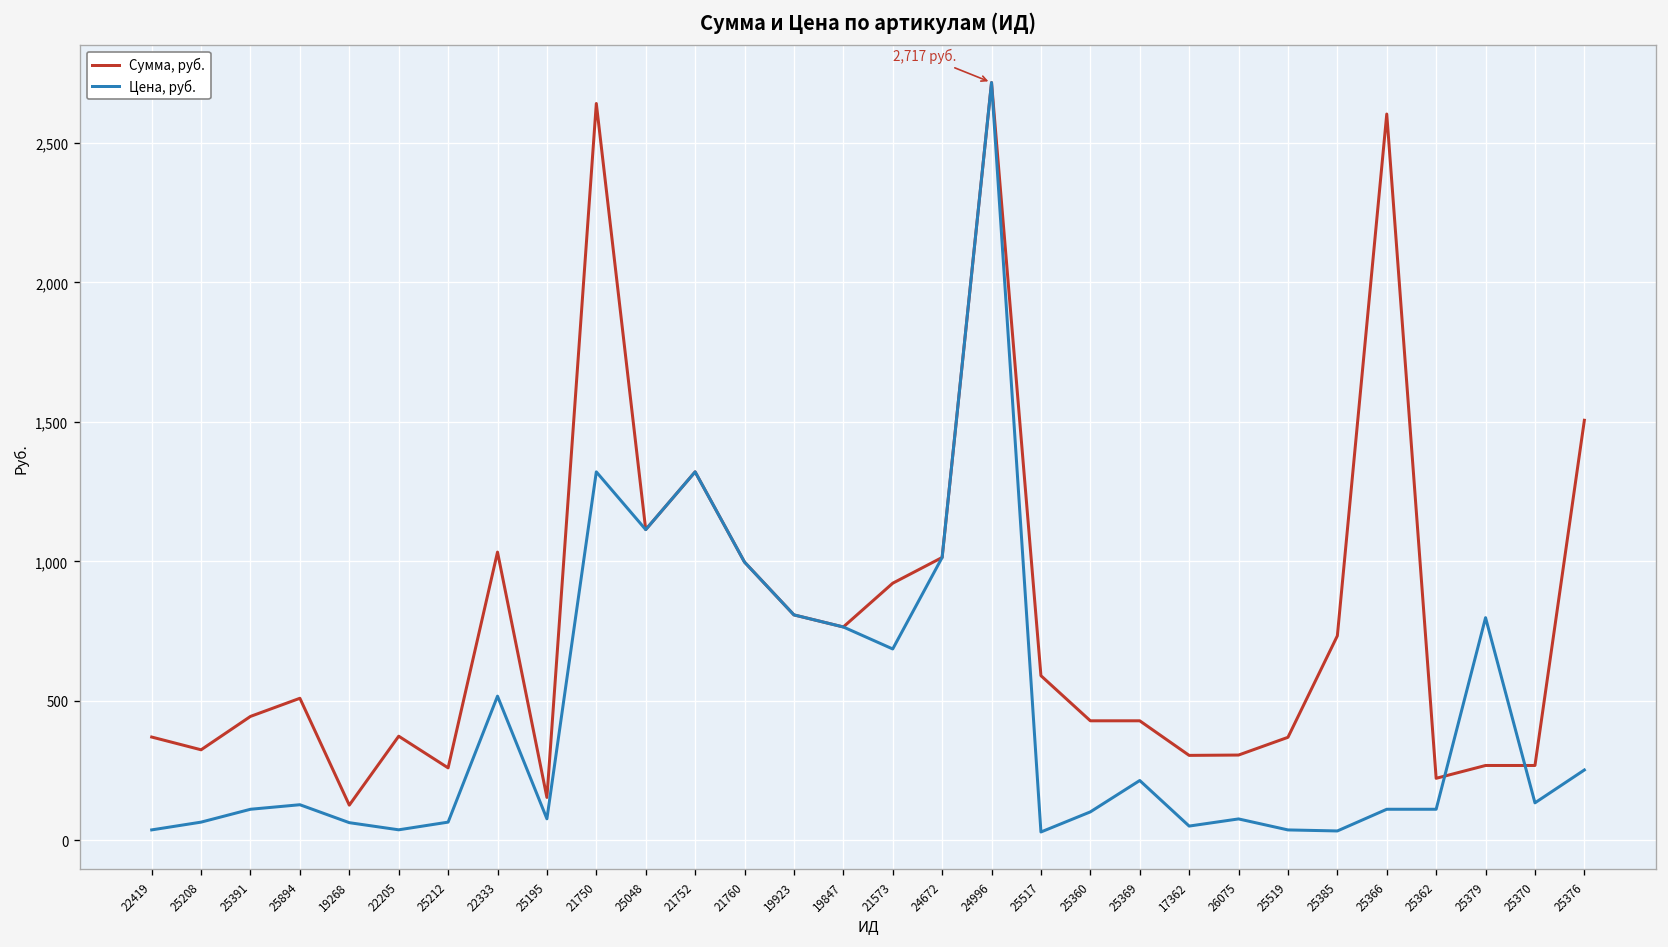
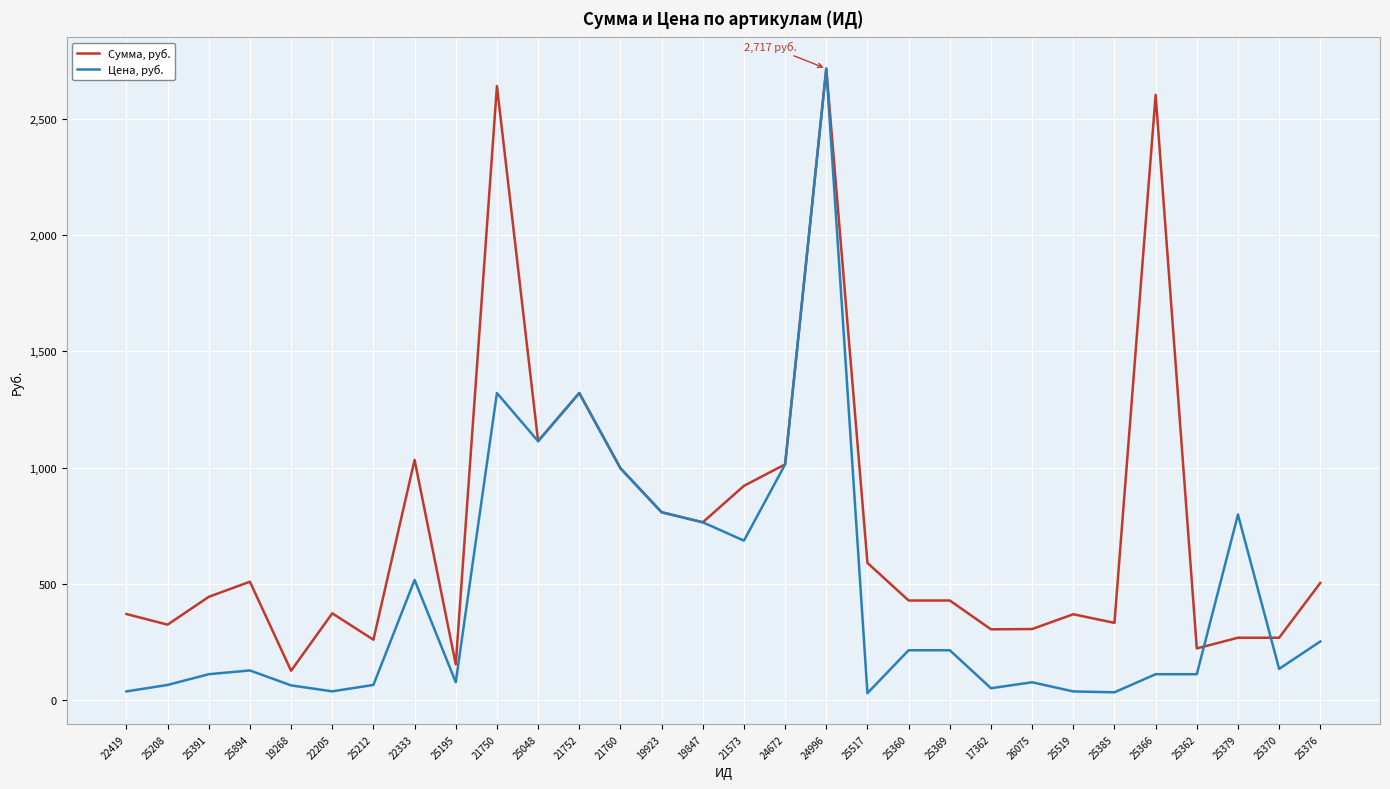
Цена, руб., 25360: 100 -> 210
Сумма, руб., 25385: 730 -> 330
Сумма, руб., 25376: 1,510 -> 500
